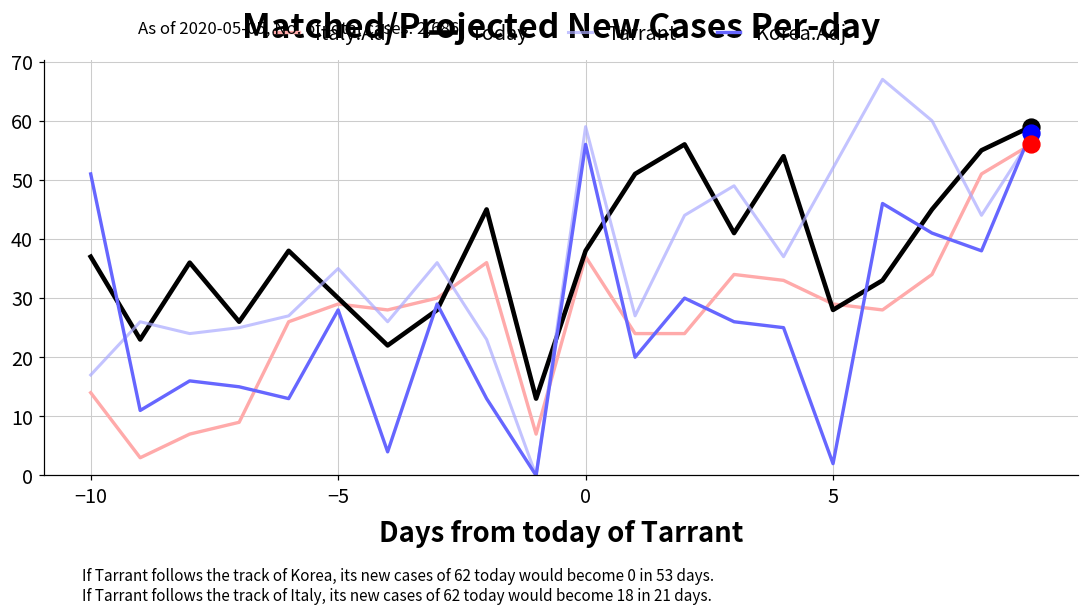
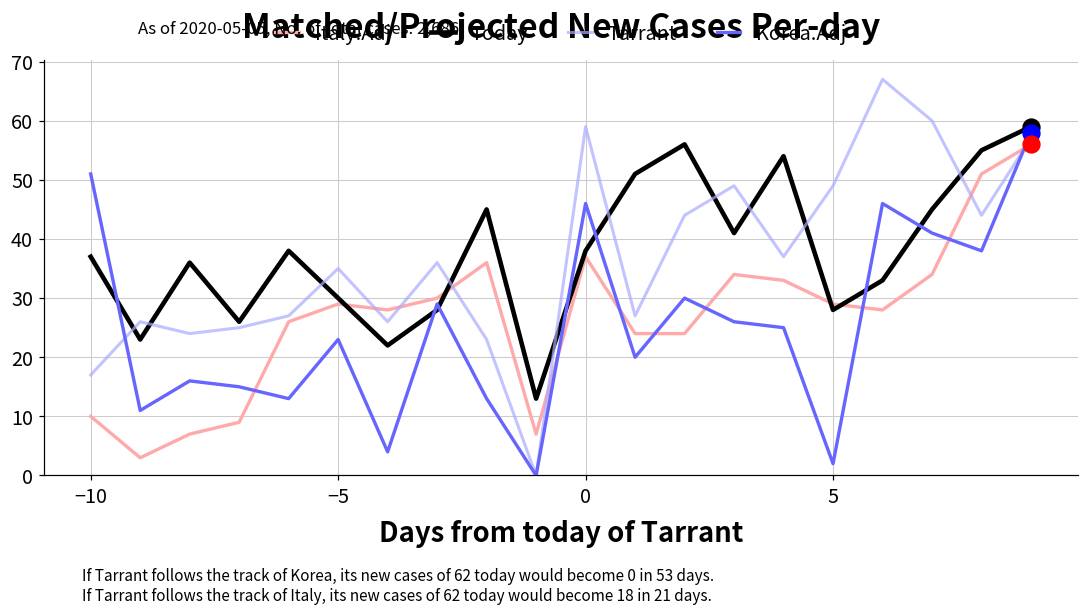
Italy.Adj, −10: 14 -> 10
Korea.Adj, −5: 28 -> 23
Korea.Adj, 0: 56 -> 46
Tarrant, 5: 52 -> 49
